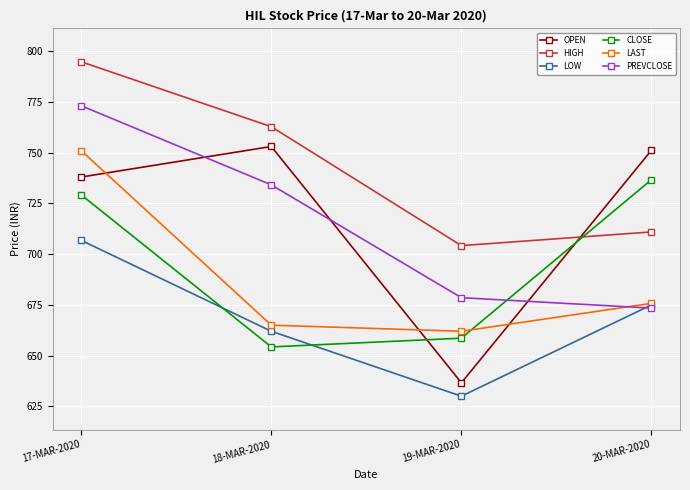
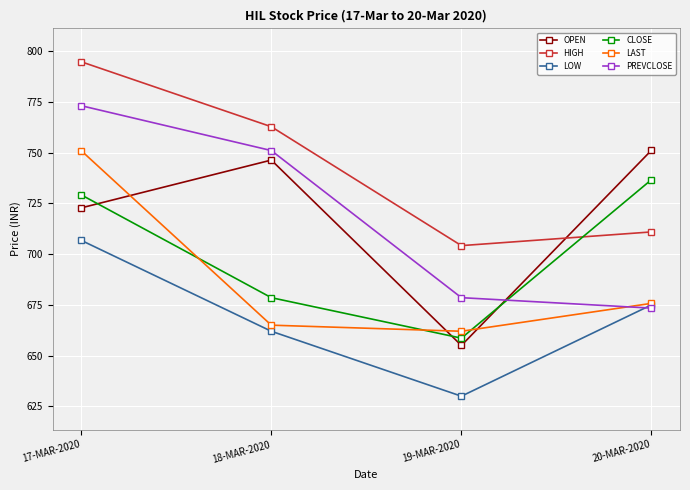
OPEN, 17-MAR-2020: 738 -> 723
OPEN, 18-MAR-2020: 753 -> 746
CLOSE, 18-MAR-2020: 654 -> 679
PREVCLOSE, 18-MAR-2020: 734 -> 751
OPEN, 19-MAR-2020: 637 -> 655
